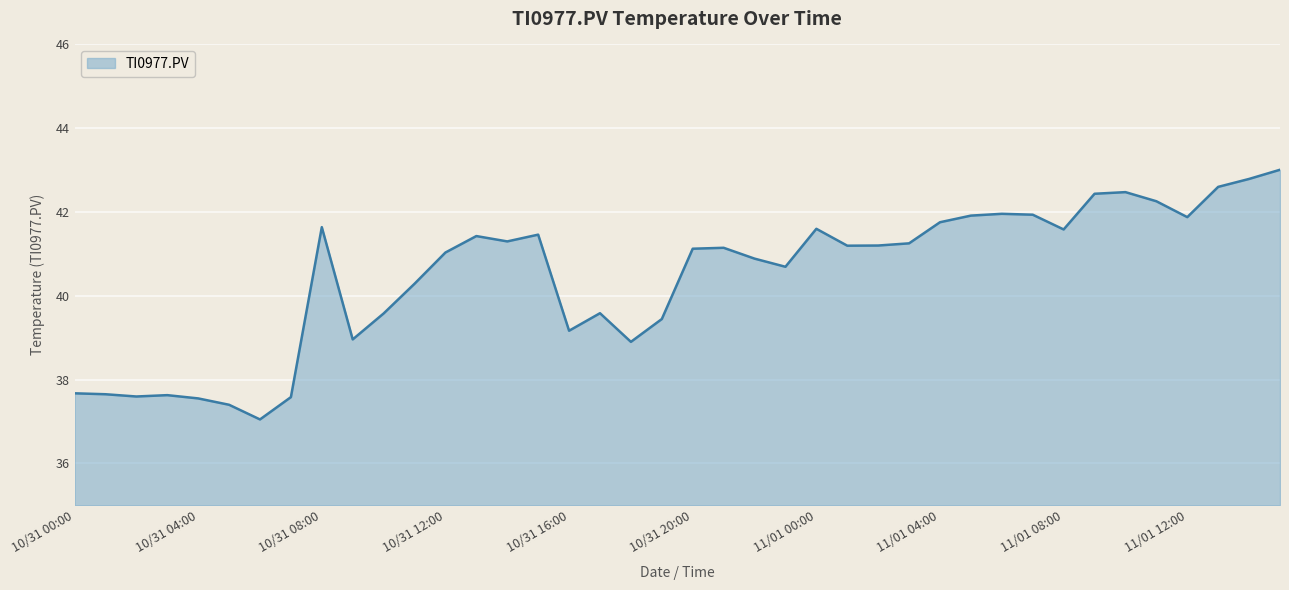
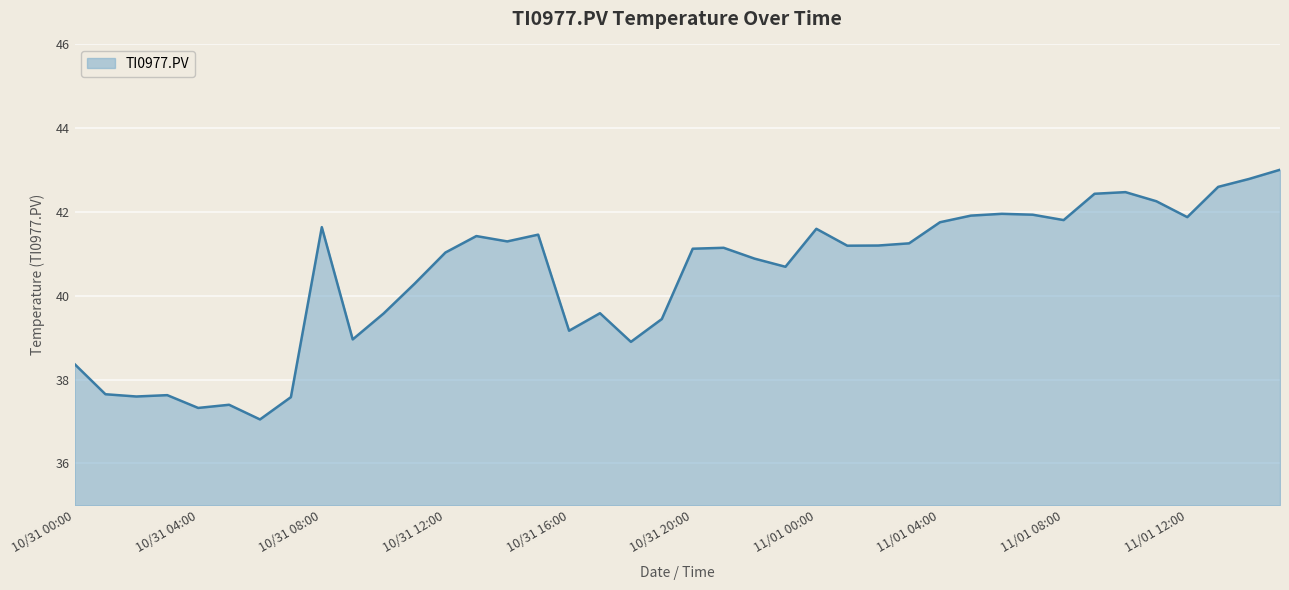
10/31 00:00: 37.7 -> 38.4
10/31 04:00: 37.6 -> 37.3
11/01 08:00: 41.6 -> 41.8
